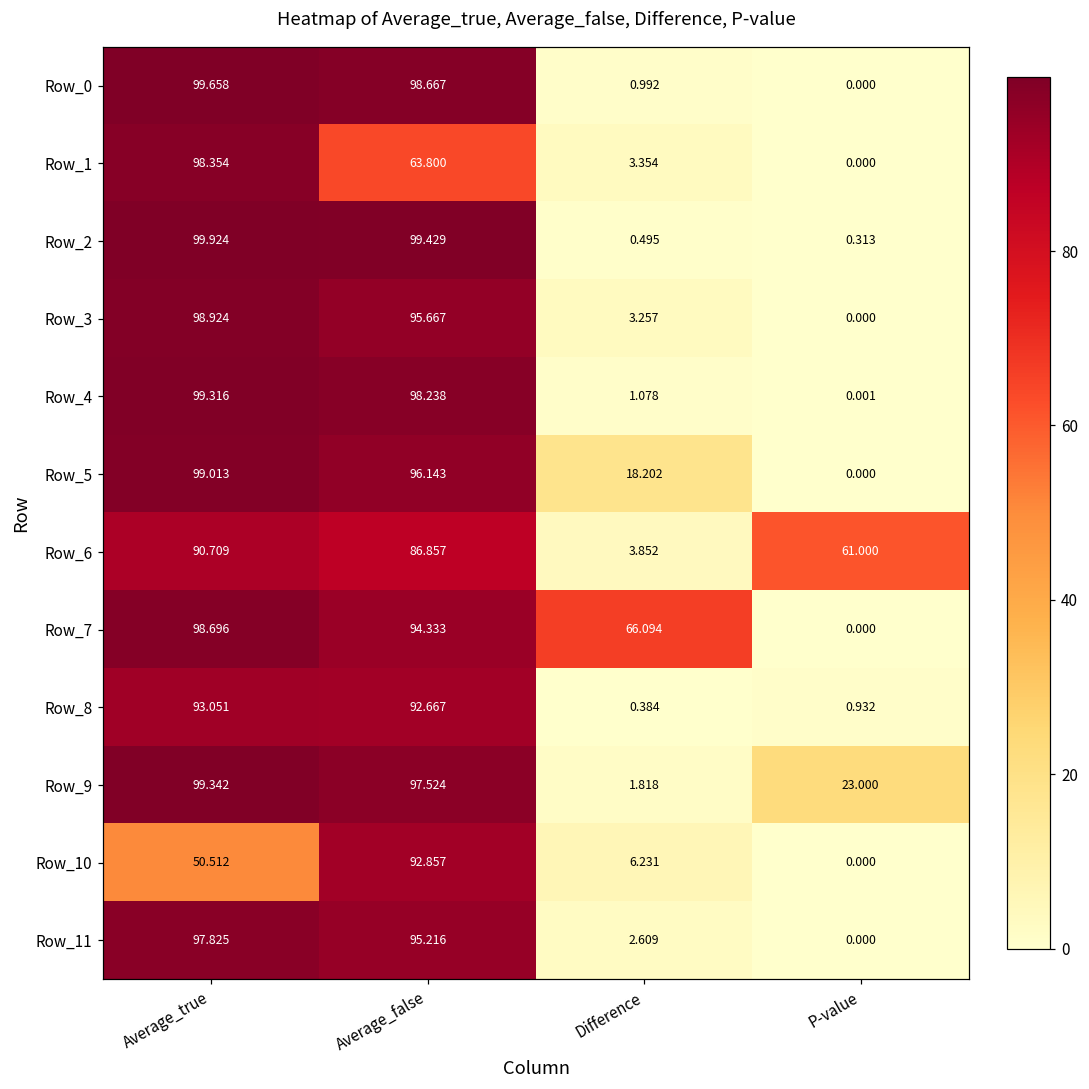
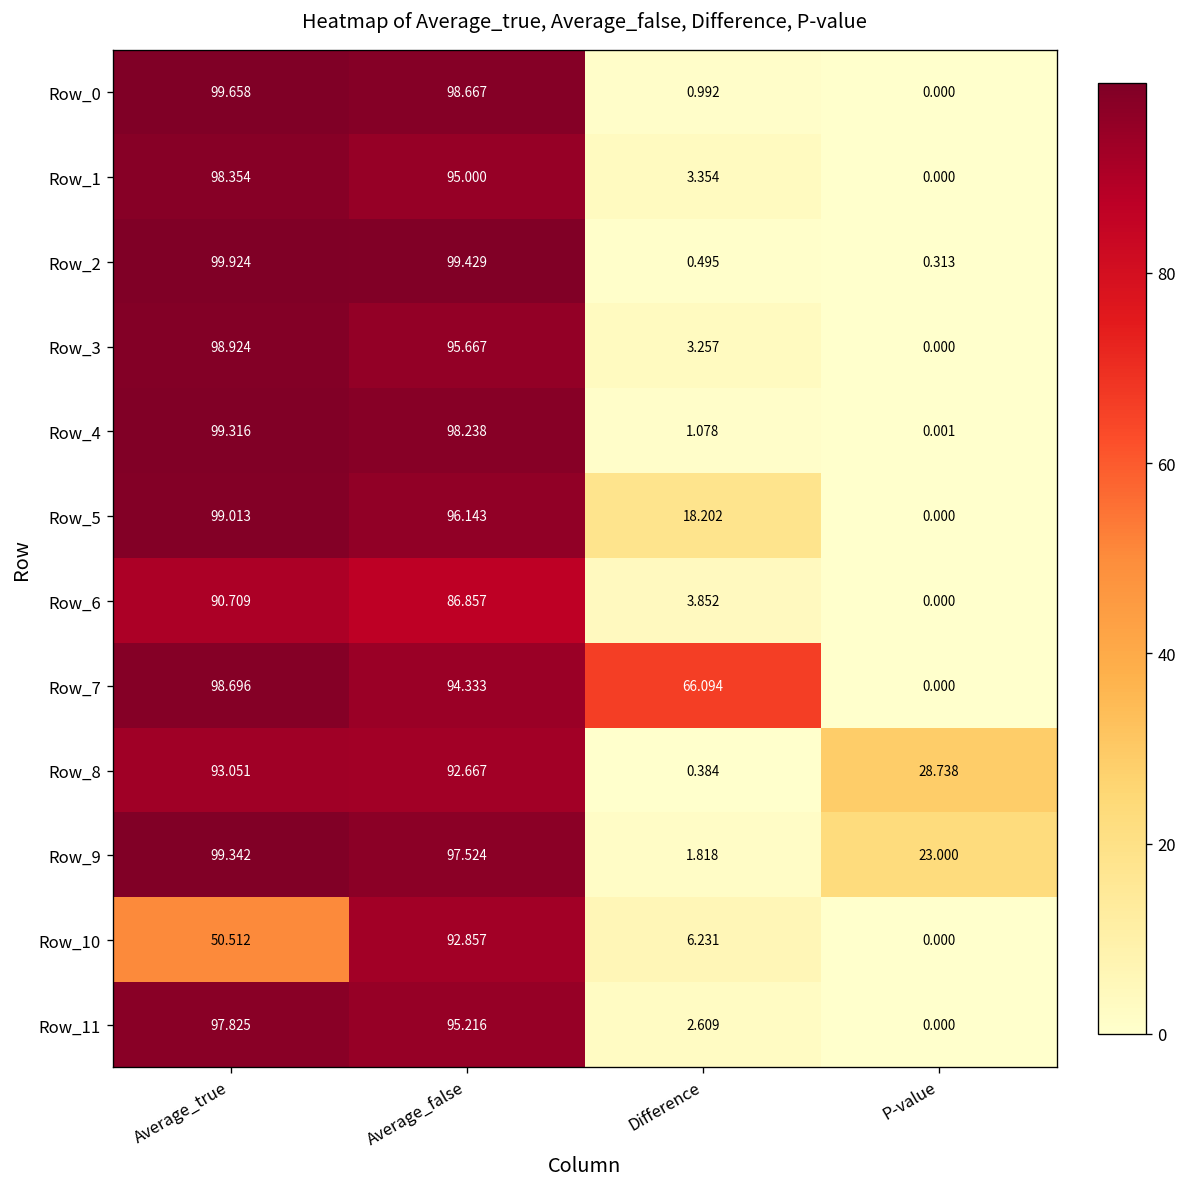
Row_1, Average_false: 63.800 -> 95.000
Row_6, P-value: 61.000 -> 0.000
Row_8, P-value: 0.932 -> 28.738
